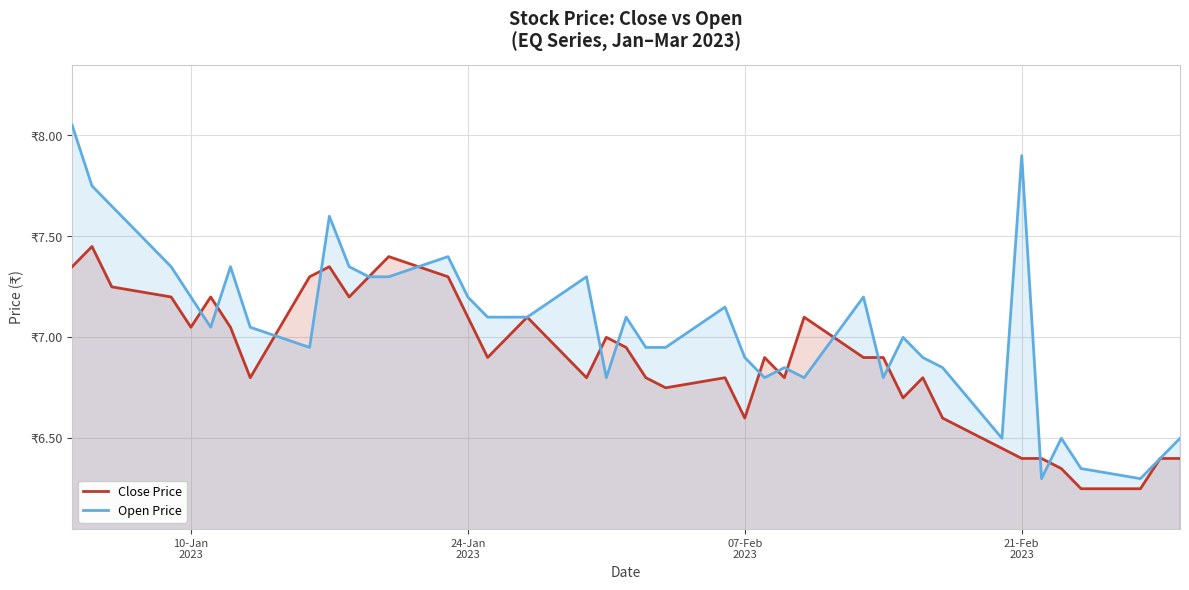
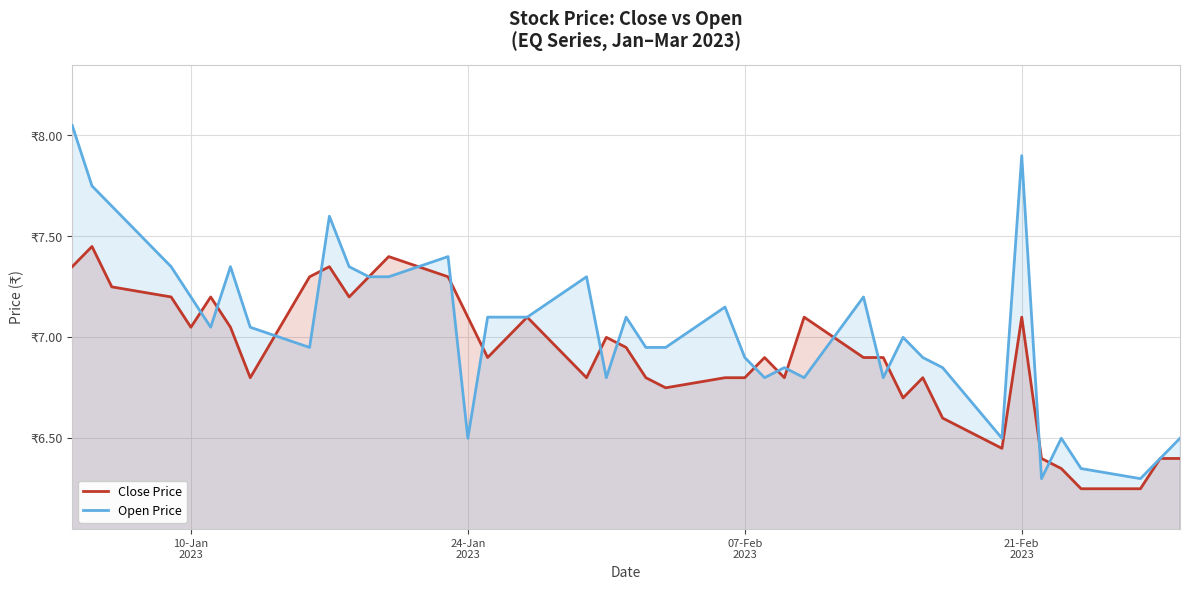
Open Price, 24-Jan 2023: ₹7.2 -> ₹6.5
Close Price, 07-Feb 2023: ₹6.6 -> ₹6.8
Close Price, 21-Feb 2023: ₹6.4 -> ₹7.1
